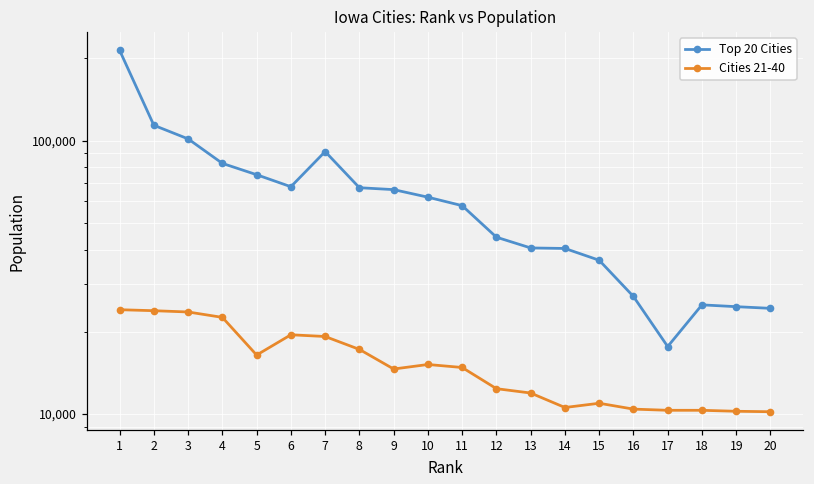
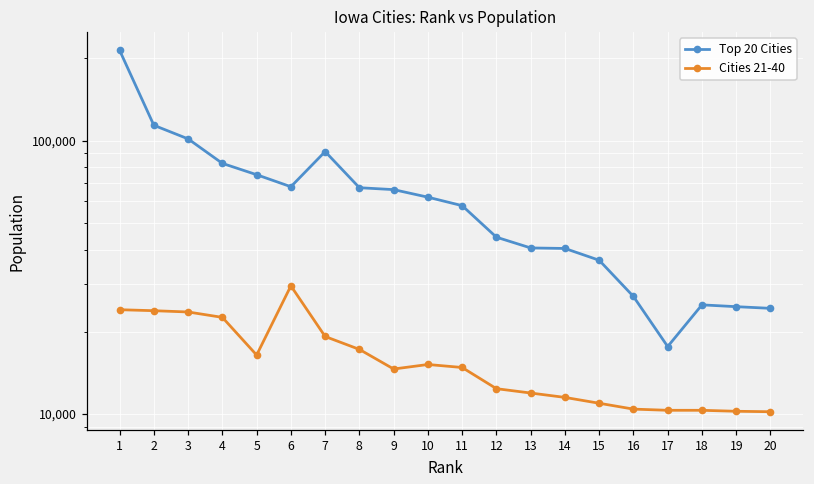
Cities 21-40, 6: 20,000 -> 29,000
Cities 21-40, 14: 10,600 -> 12,000
